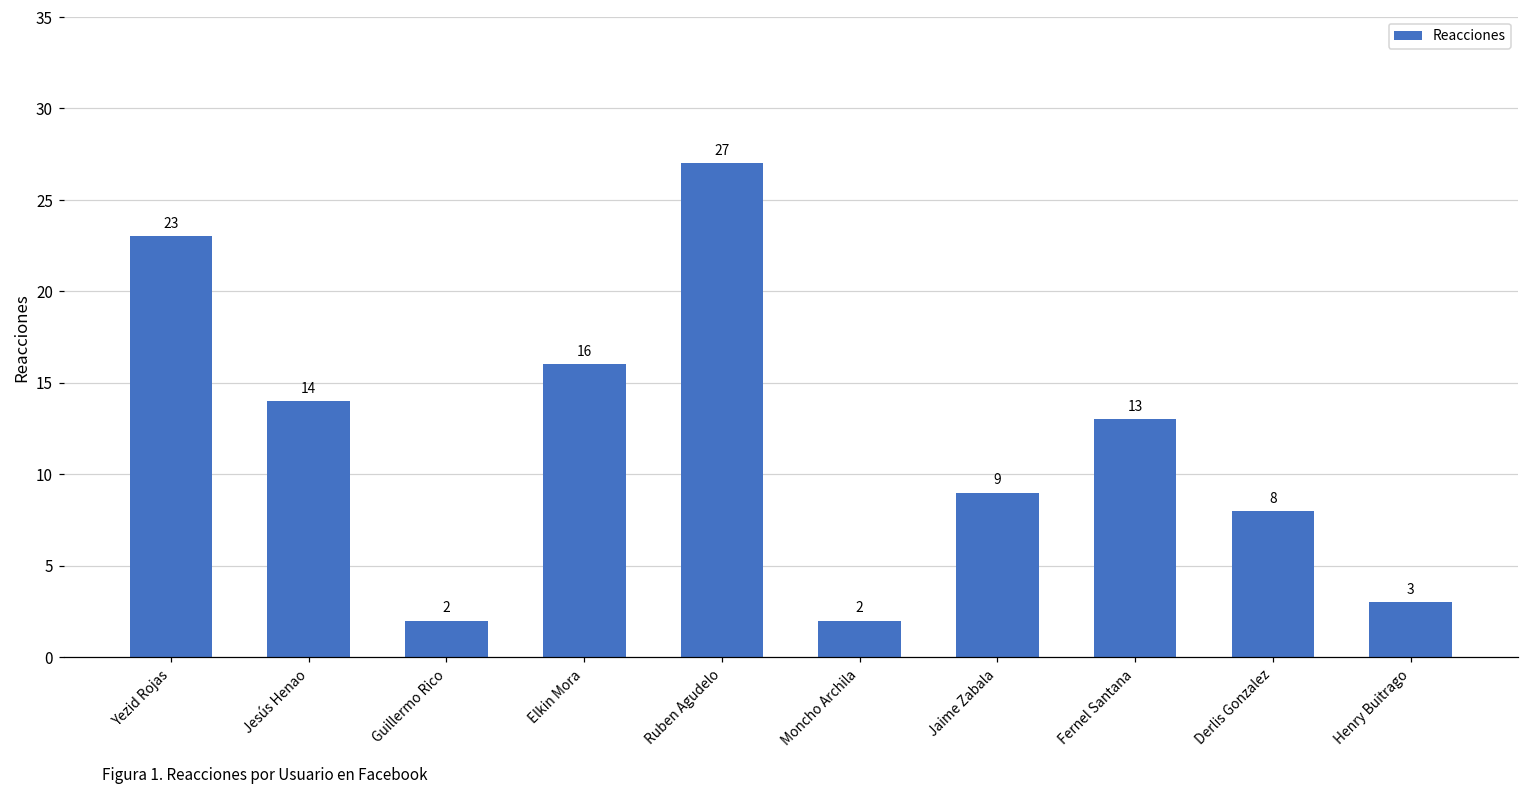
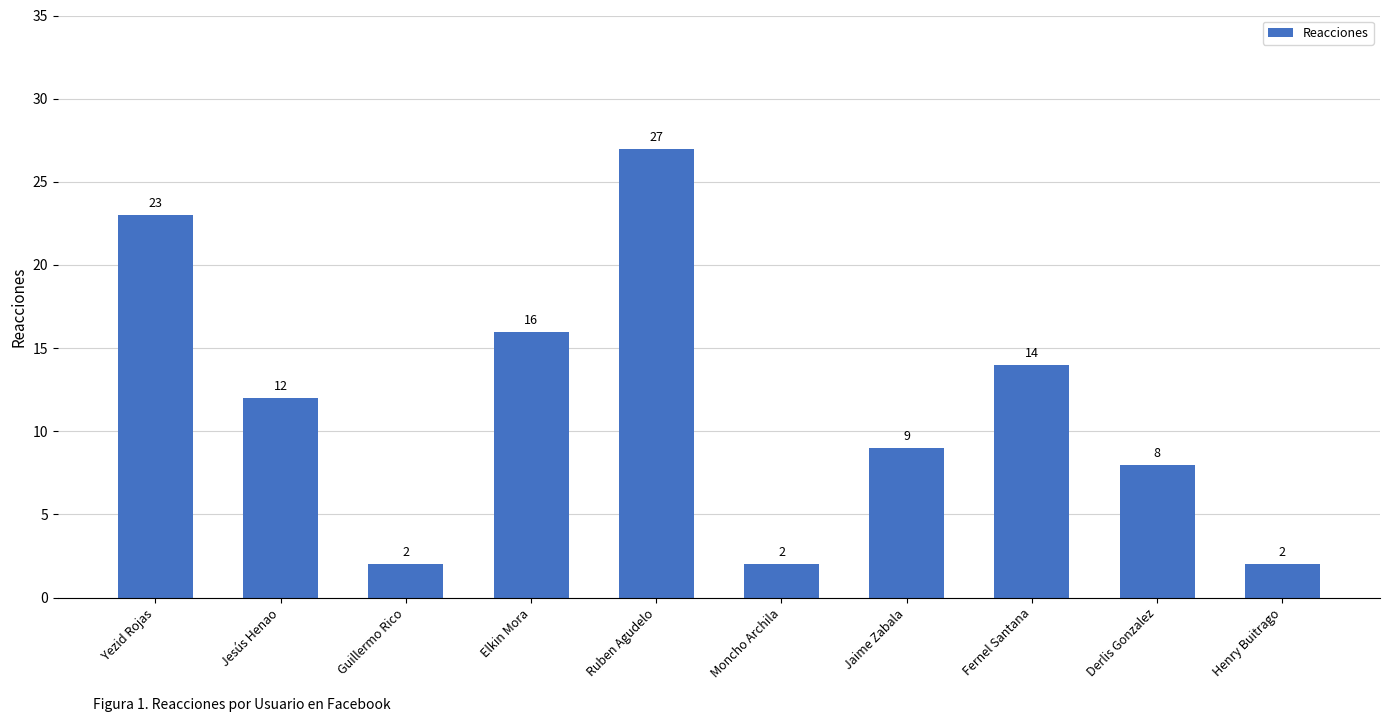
Jesús Henao: 14 -> 12
Fernel Santana: 13 -> 14
Henry Buitrago: 3 -> 2
